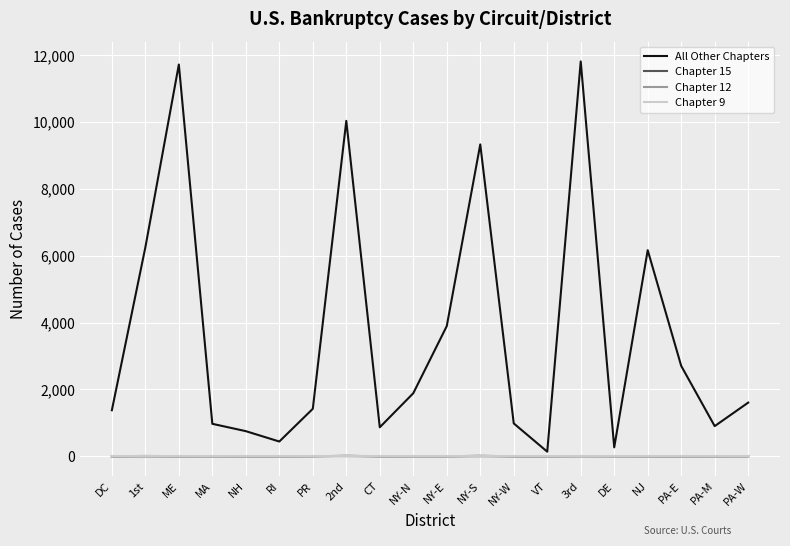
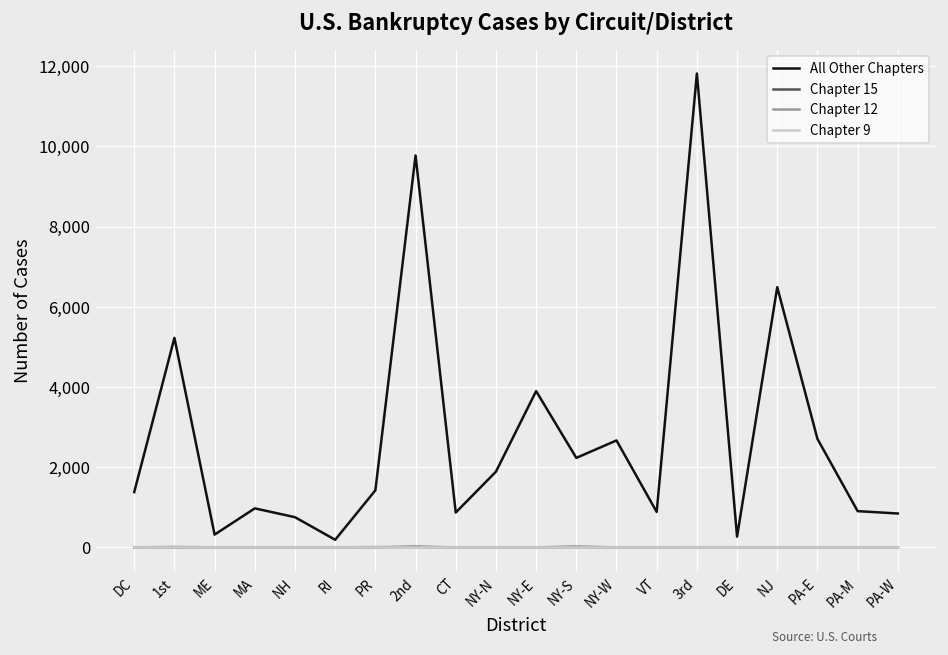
All Other Chapters, 1st: 6,300 -> 5,200
All Other Chapters, ME: 11,700 -> 300
All Other Chapters, RI: 400 -> 200
All Other Chapters, 2nd: 10,000 -> 9,800
All Other Chapters, NY-S: 9,300 -> 2,200
All Other Chapters, NY-W: 1,000 -> 2,700
All Other Chapters, VT: 100 -> 900
All Other Chapters, NJ: 6,200 -> 6,500
All Other Chapters, PA-W: 1,600 -> 800
